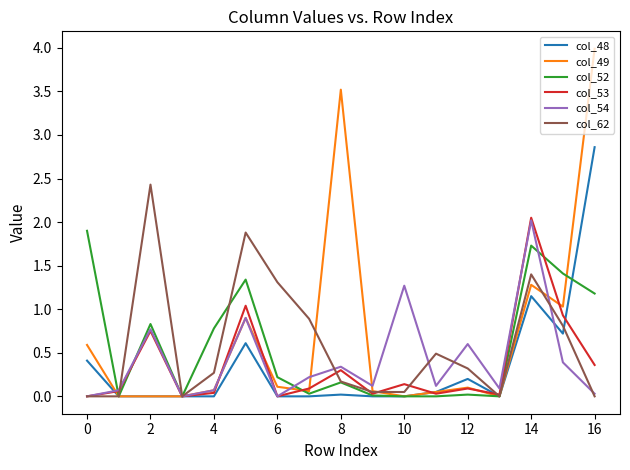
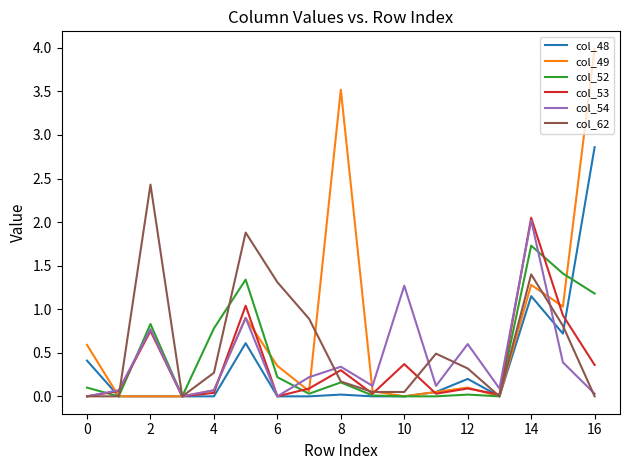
col_52, 0: 1.9 -> 0.1
col_49, 6: 0.1 -> 0.4
col_53, 10: 0.1 -> 0.4
